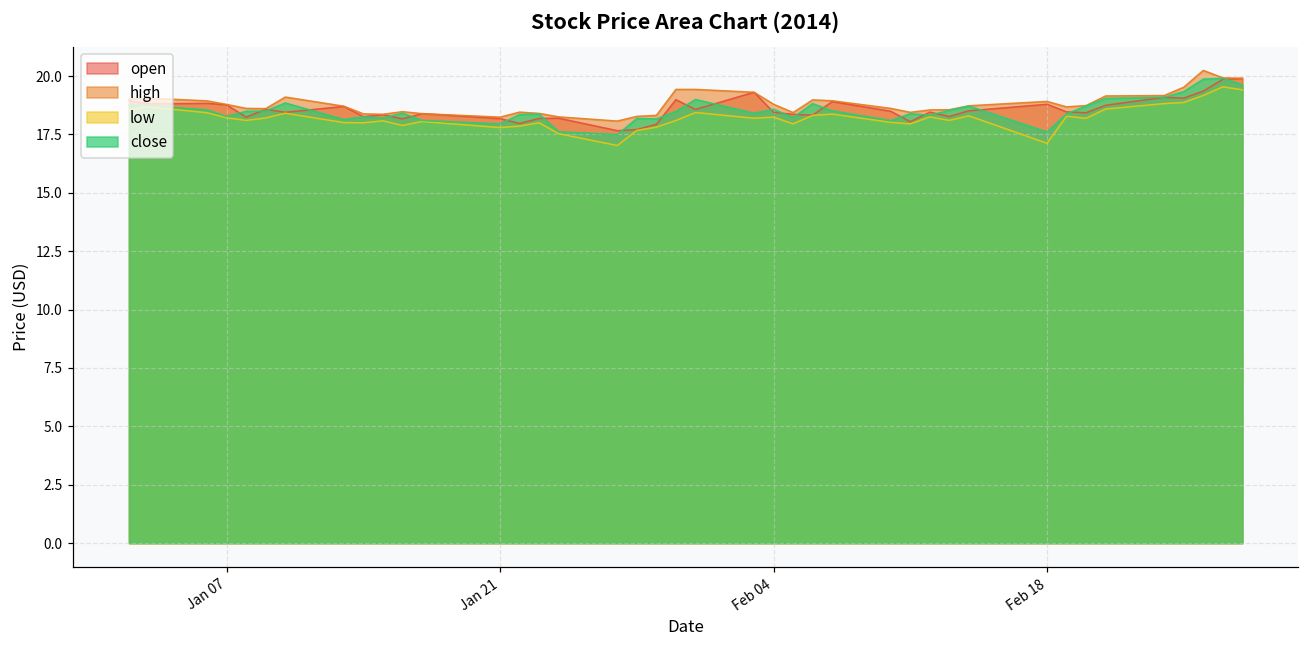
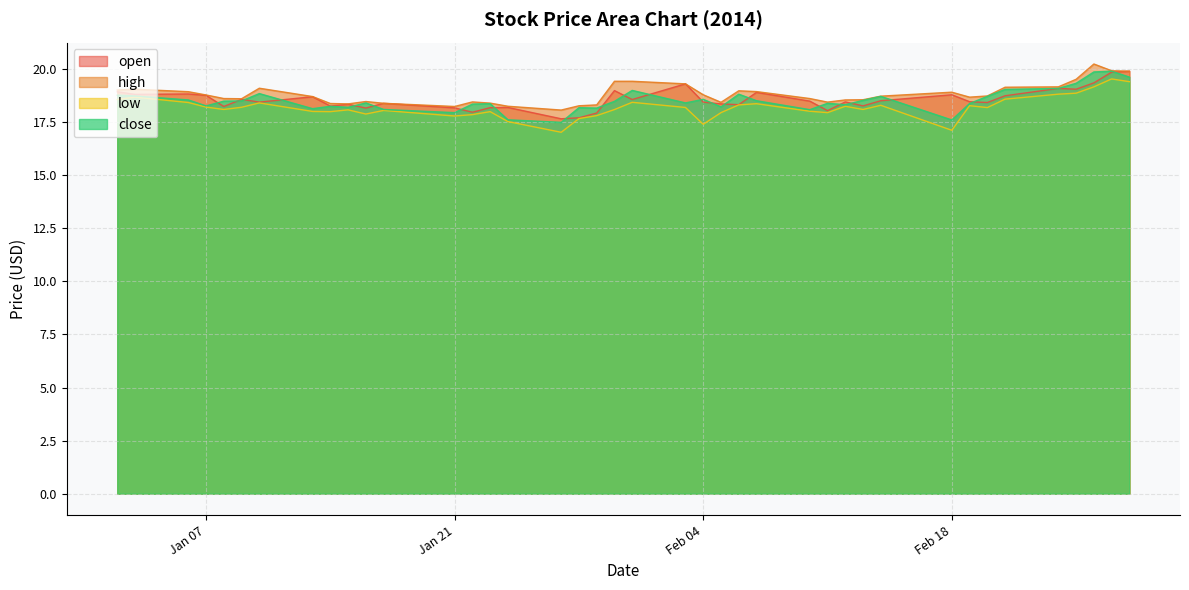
low, Feb 04: 18.2 -> 17.4
